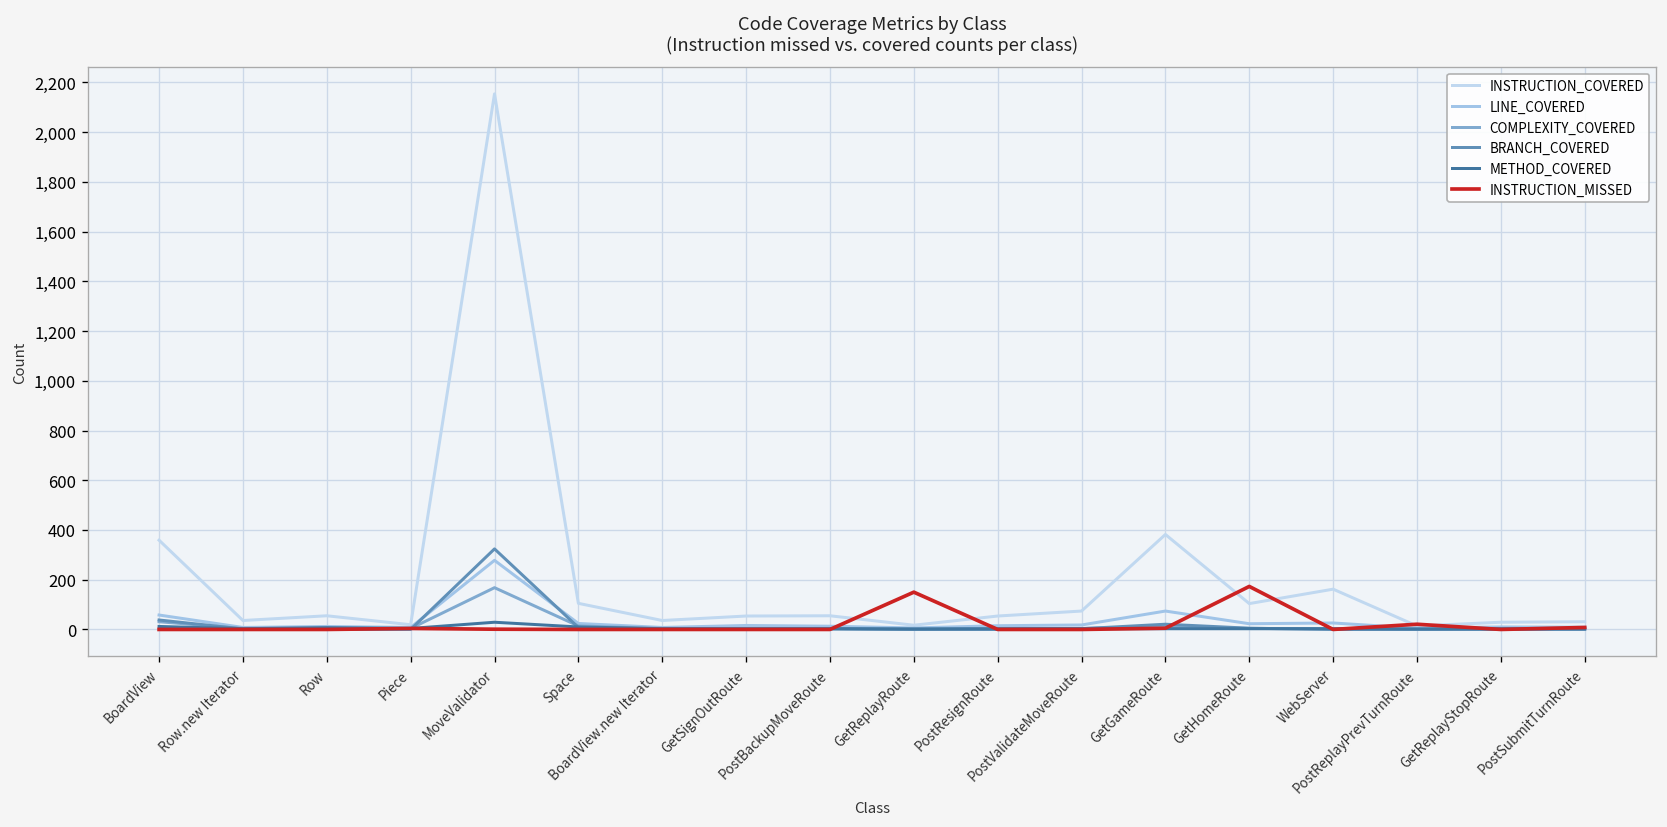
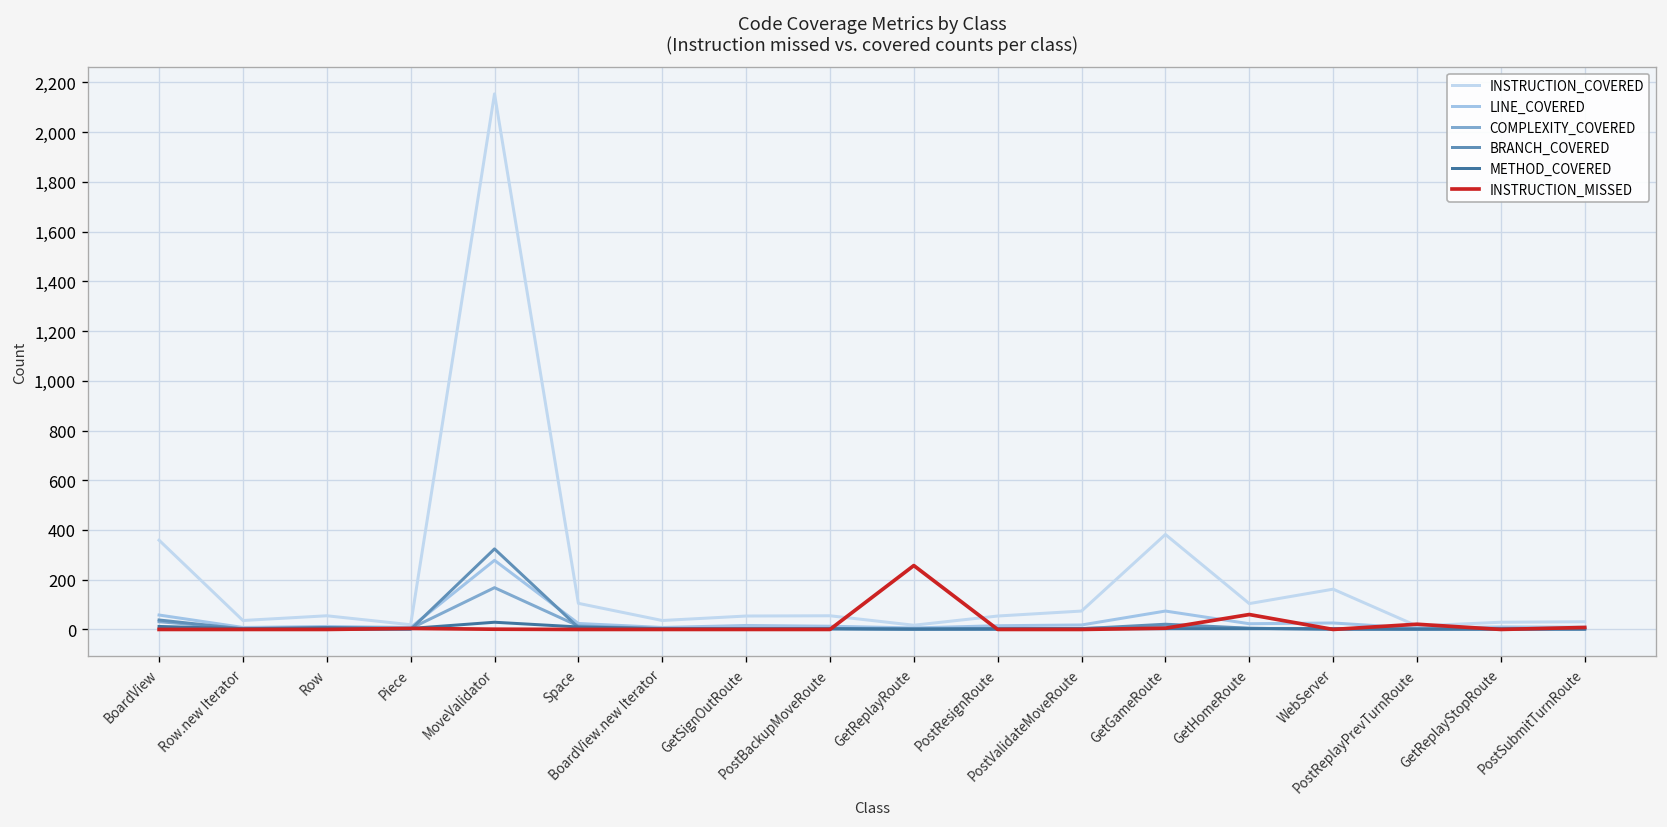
INSTRUCTION_MISSED, GetReplayRoute: 150 -> 260
INSTRUCTION_MISSED, GetHomeRoute: 170 -> 60
